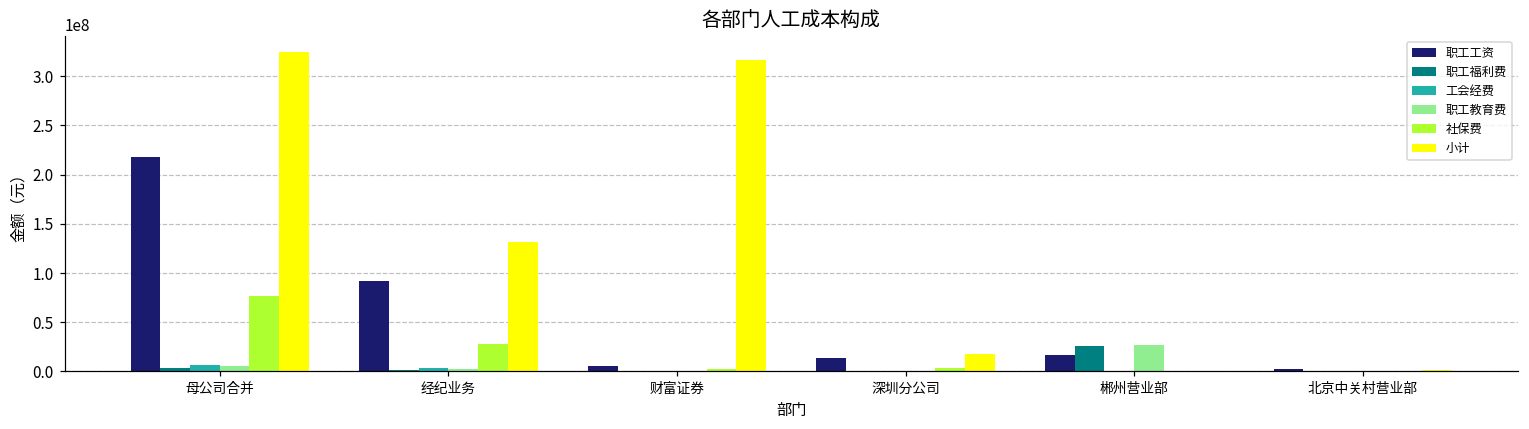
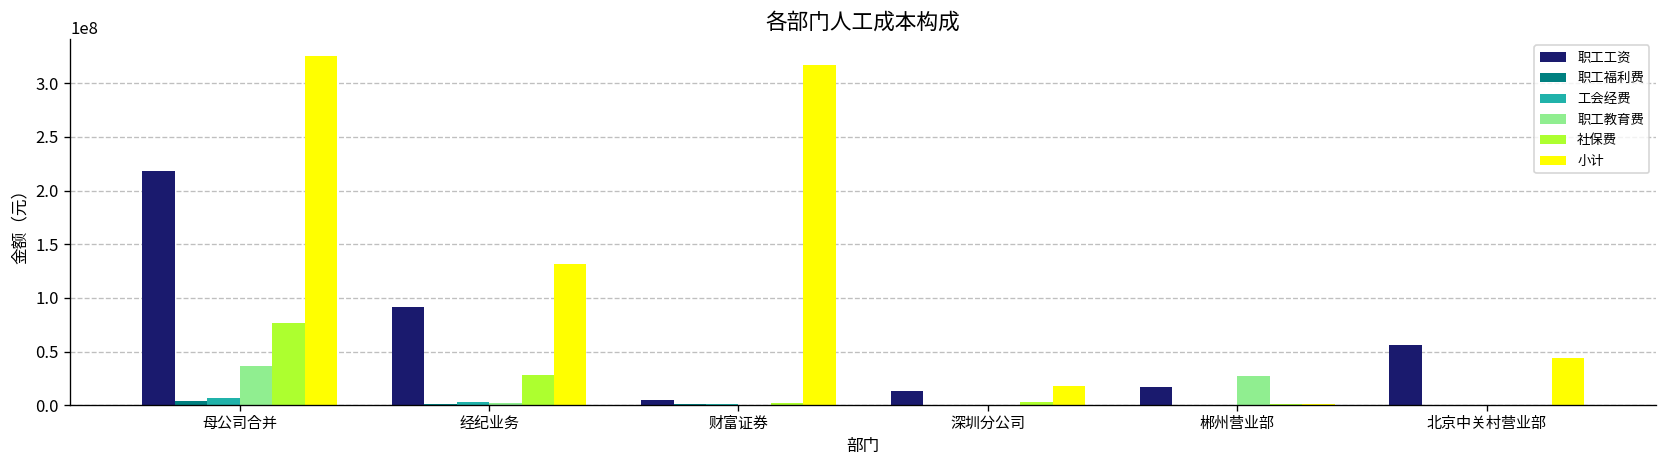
职工教育费, 母公司合并: 10000000 -> 40000000
职工福利费, 郴州营业部: 30000000 -> 0
职工工资, 北京中关村营业部: 0 -> 60000000
小计, 北京中关村营业部: 0 -> 40000000
